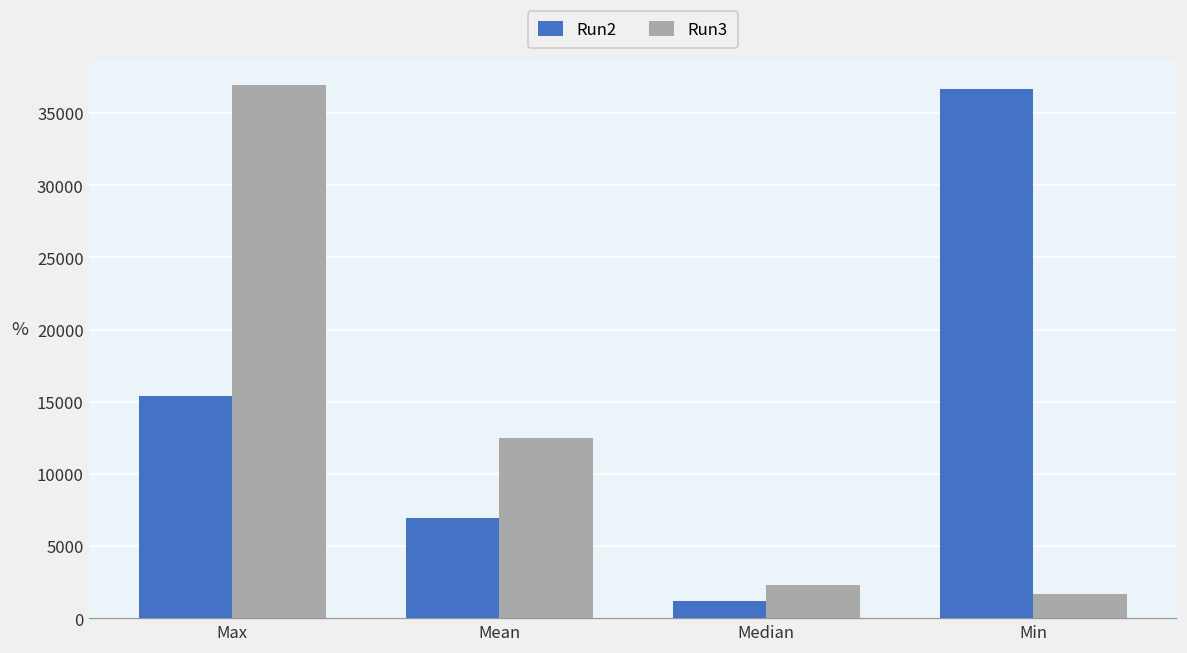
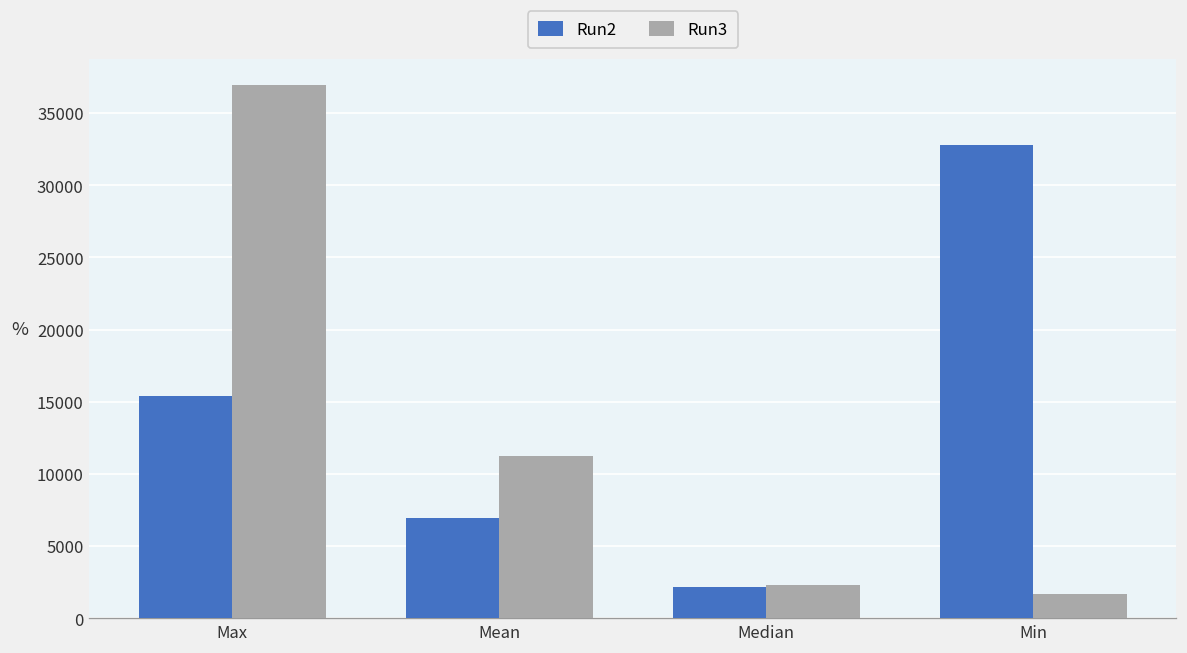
Run3, Mean: 12500 -> 11300
Run2, Median: 1200 -> 2200
Run2, Min: 36600 -> 32800
